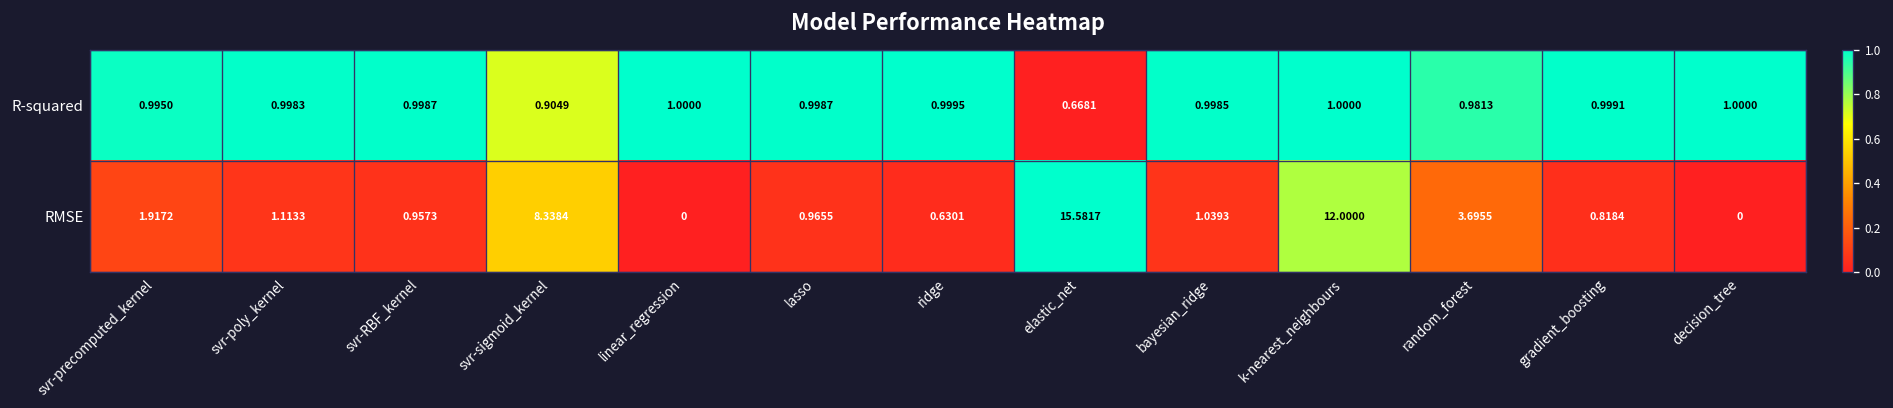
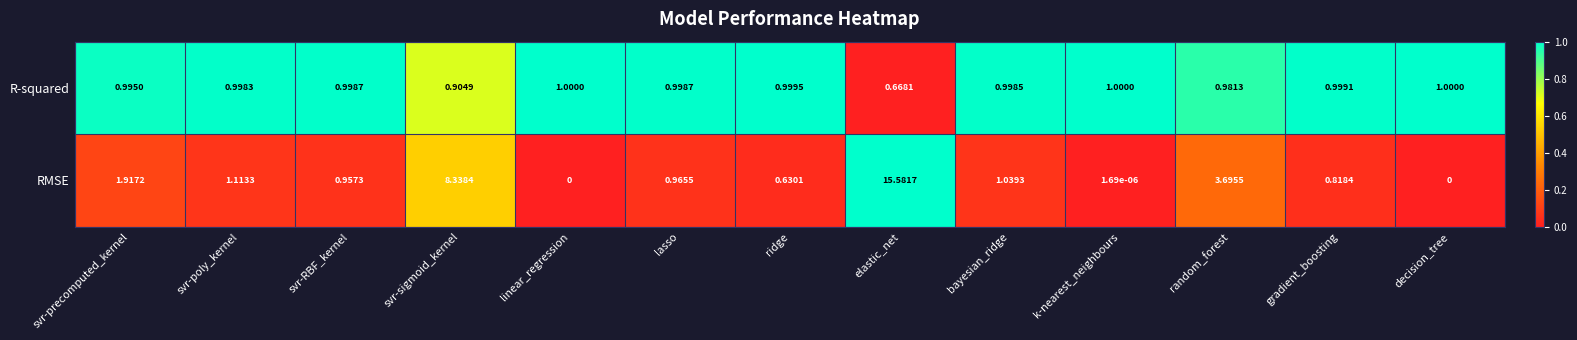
RMSE, k-nearest_neighbours: 12.0000 -> 1.69e-06
